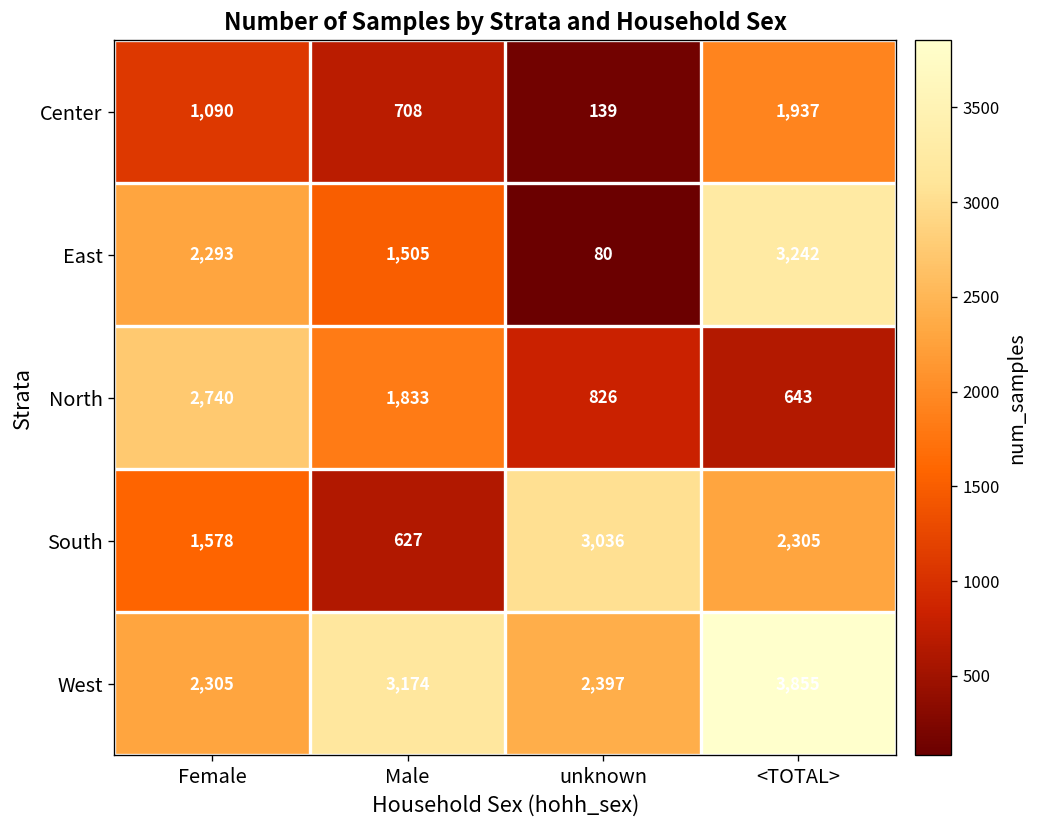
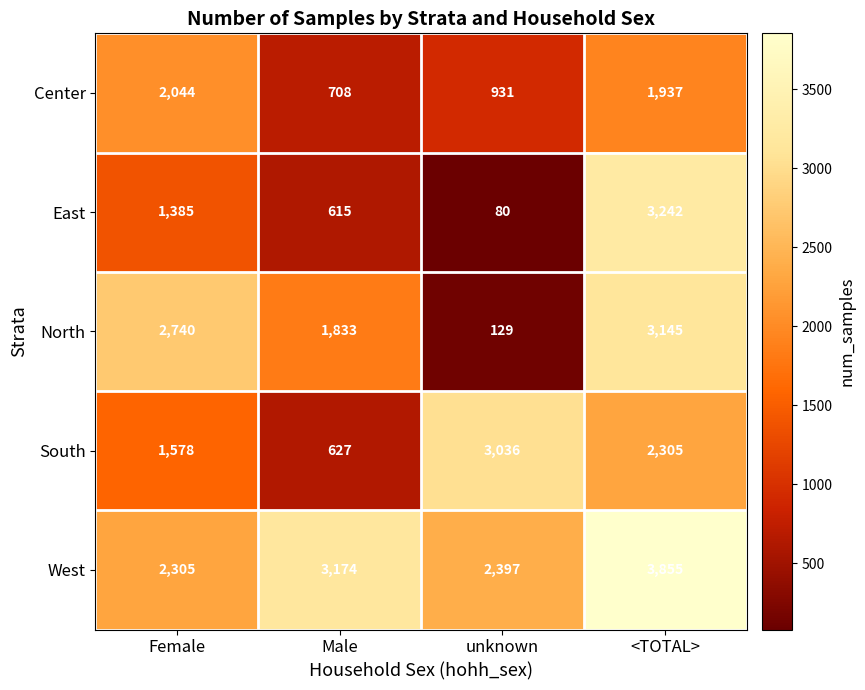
Center, Female: 1,090 -> 2,044
Center, unknown: 139 -> 931
East, Female: 2,293 -> 1,385
East, Male: 1,505 -> 615
North, unknown: 826 -> 129
North, <TOTAL>: 643 -> 3,145
